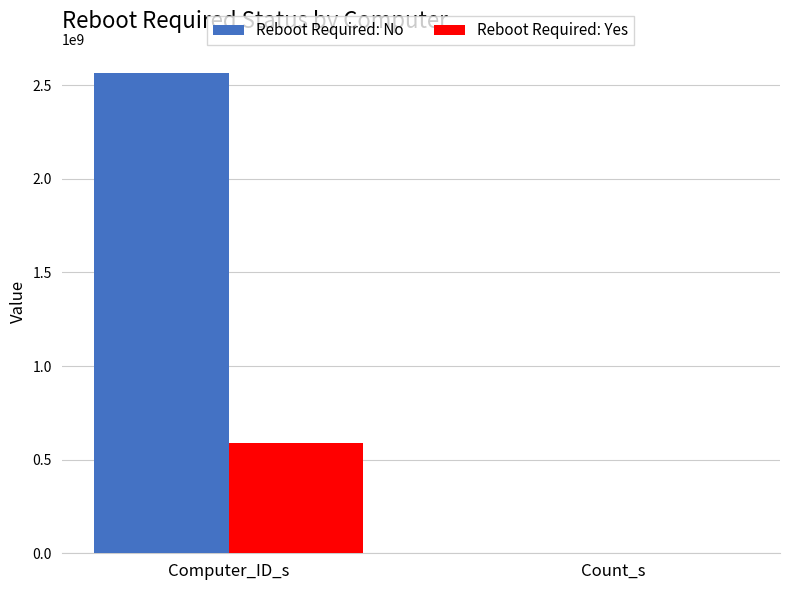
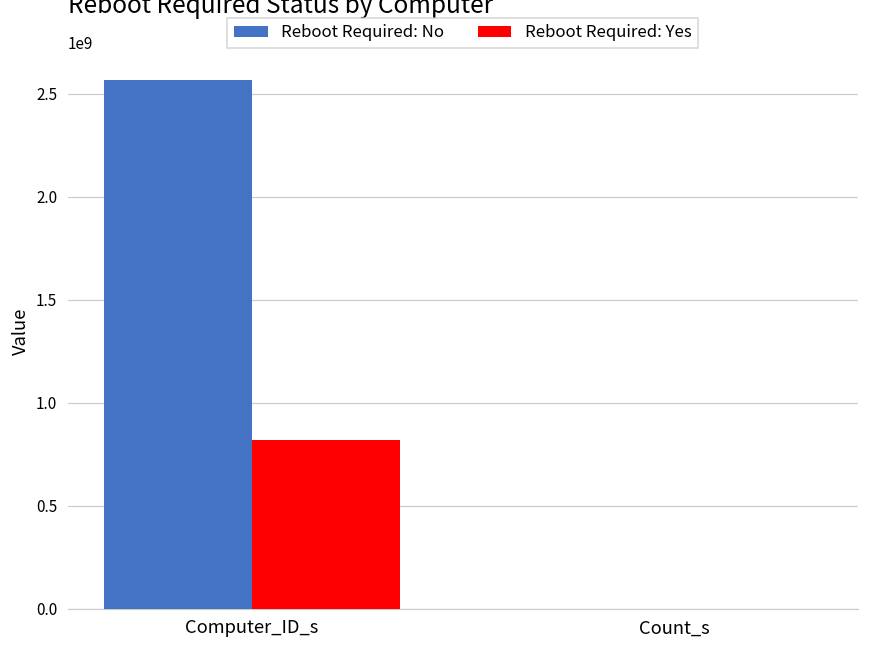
Reboot Required: Yes, Computer_ID_s: 590000000 -> 820000000
